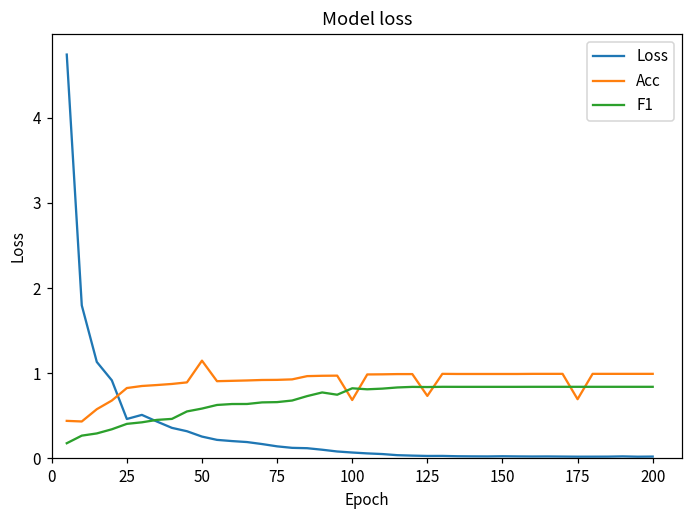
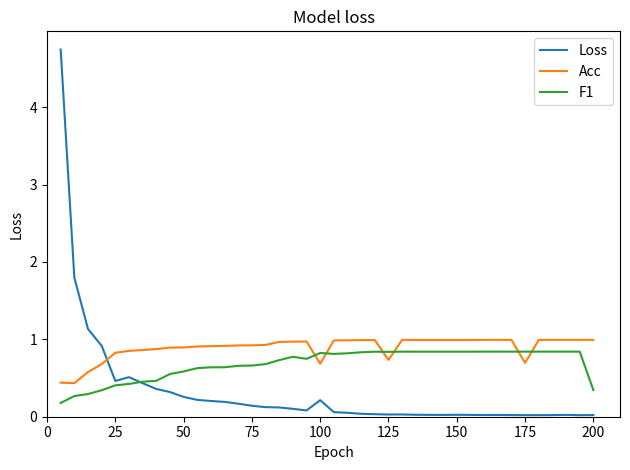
Acc, 50: 1.1 -> 0.9
Loss, 100: 0.1 -> 0.2
F1, 200: 0.8 -> 0.3
